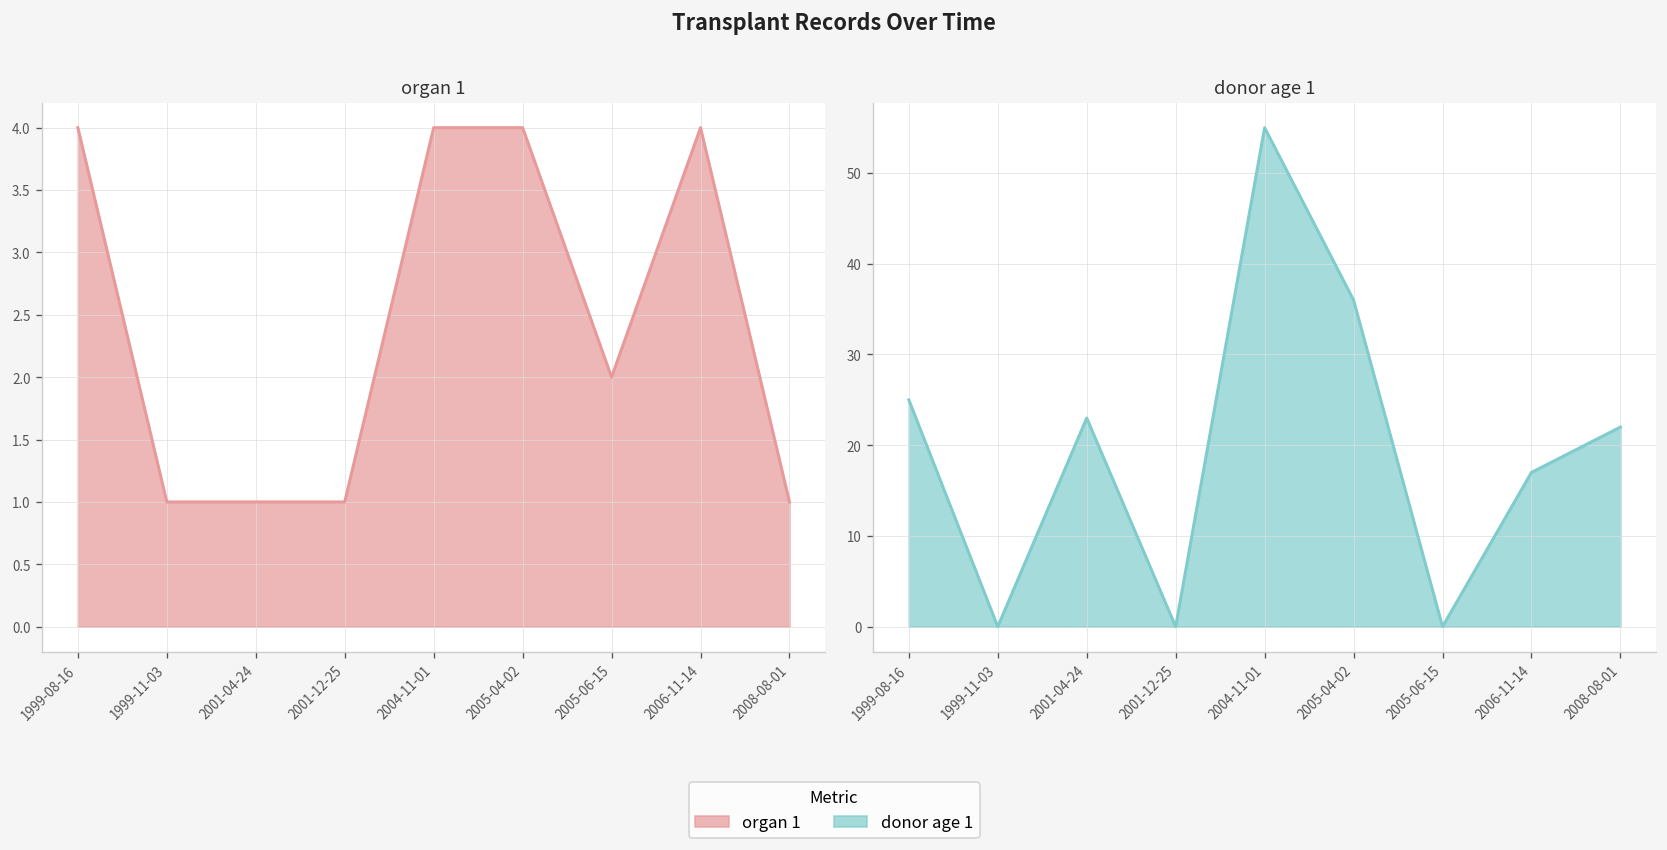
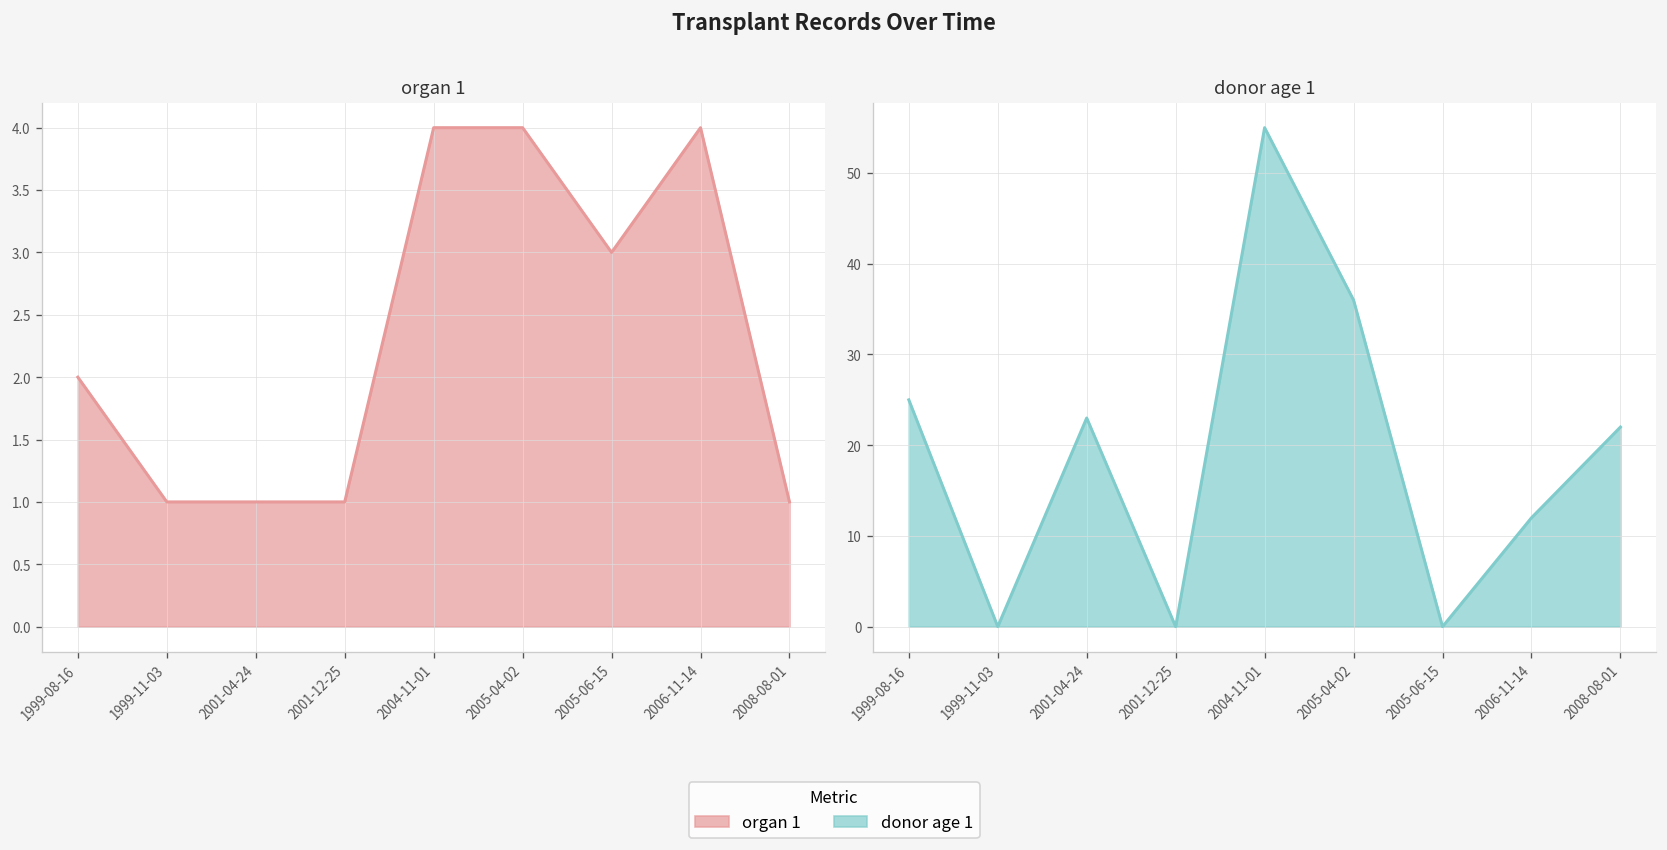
organ 1, 1999-08-16: 4 -> 2
organ 1, 2005-06-15: 2 -> 3
donor age 1, 2006-11-14: 17 -> 12
